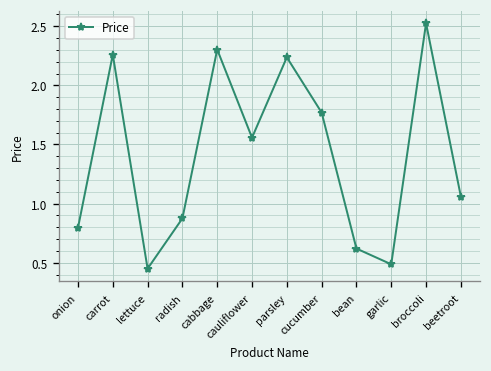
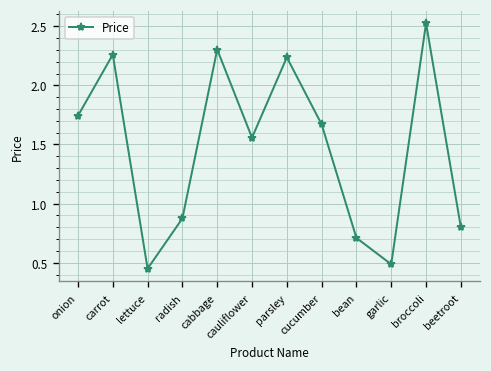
onion: 0.8 -> 1.7
cucumber: 1.8 -> 1.7
bean: 0.6 -> 0.7
beetroot: 1.1 -> 0.8
